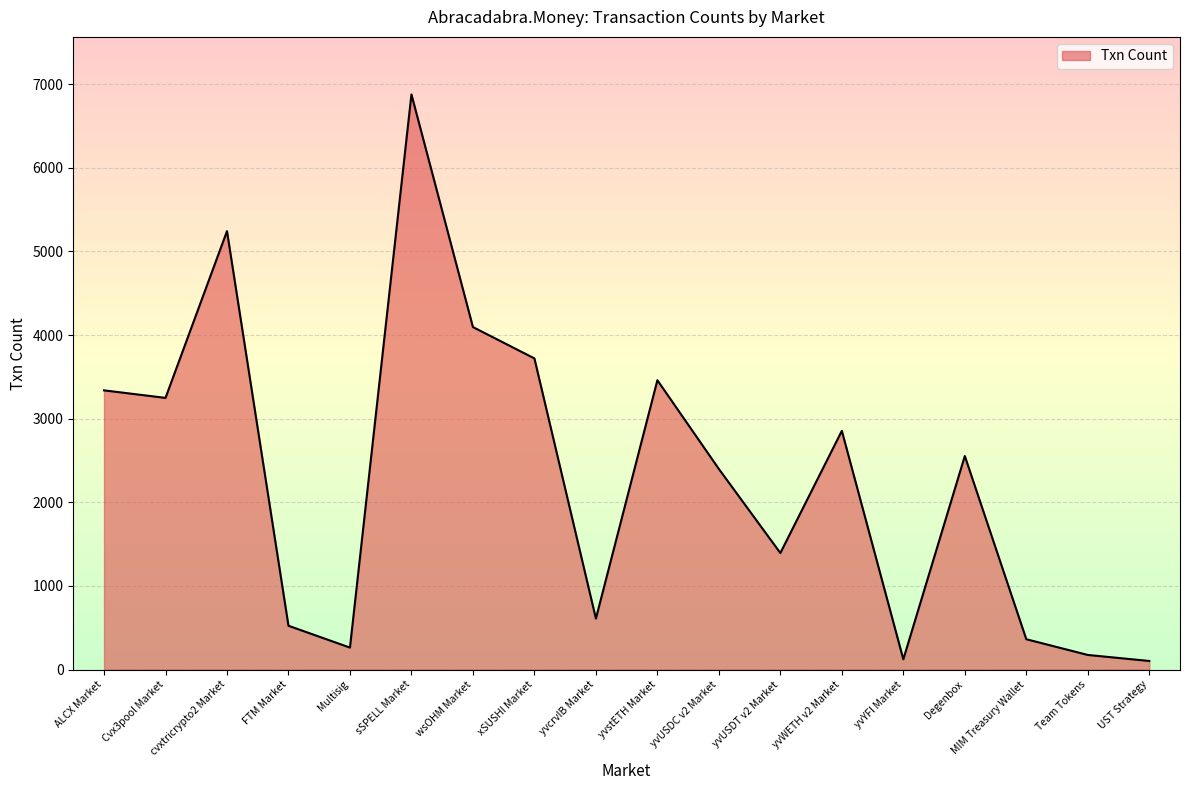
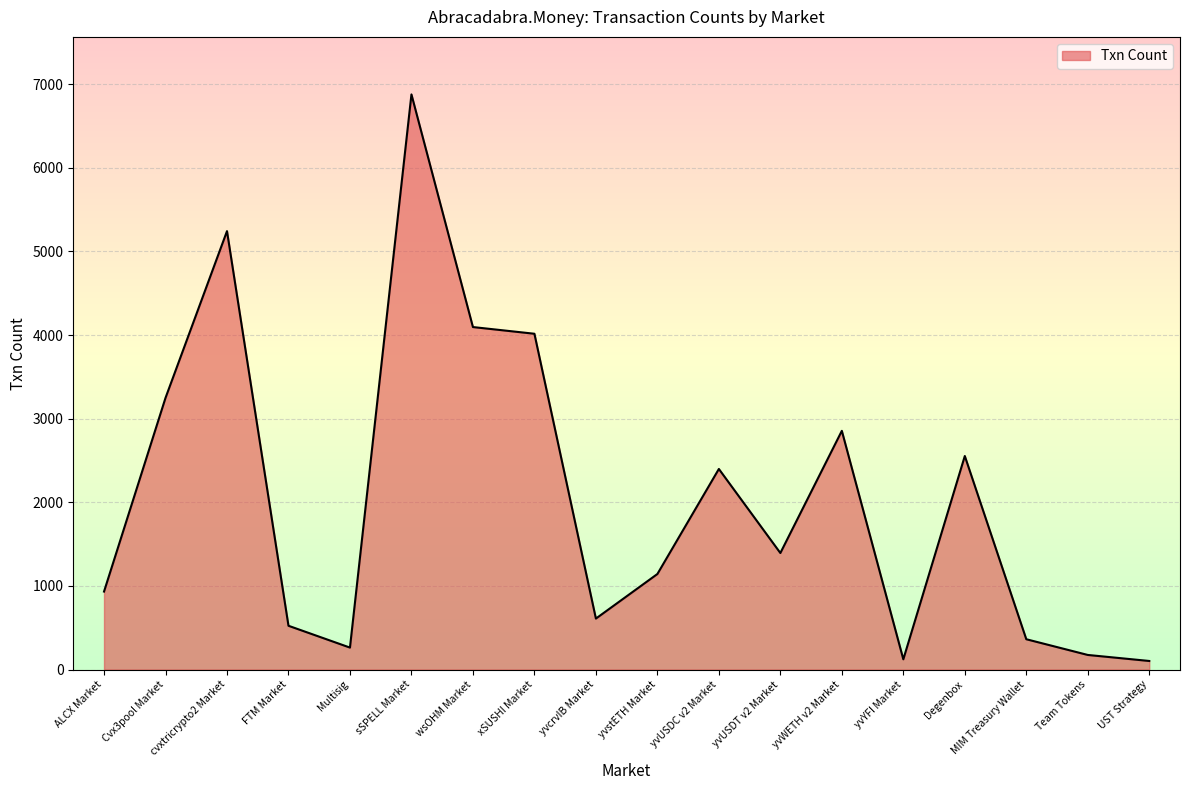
ALCX Market: 3300 -> 900
xSUSHI Market: 3700 -> 4000
yvstETH Market: 3500 -> 1100
